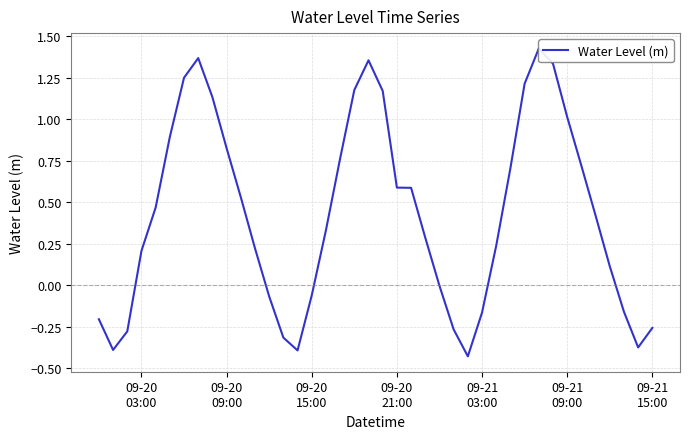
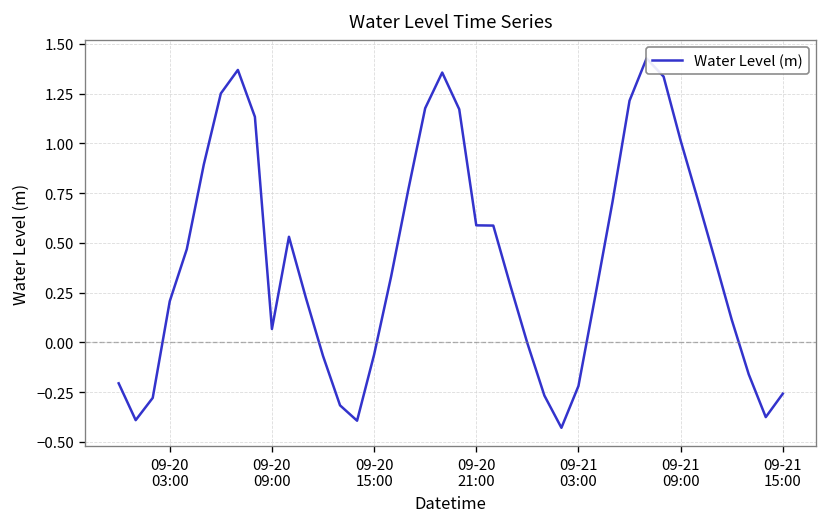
09-20 09:00: 0.83 -> 0.07
09-21 03:00: -0.17 -> -0.22
